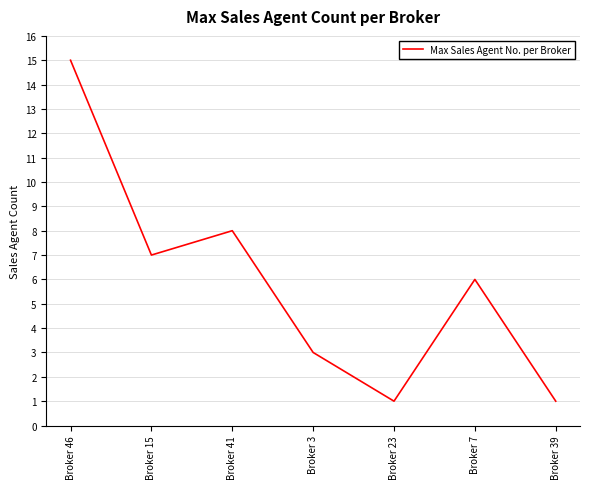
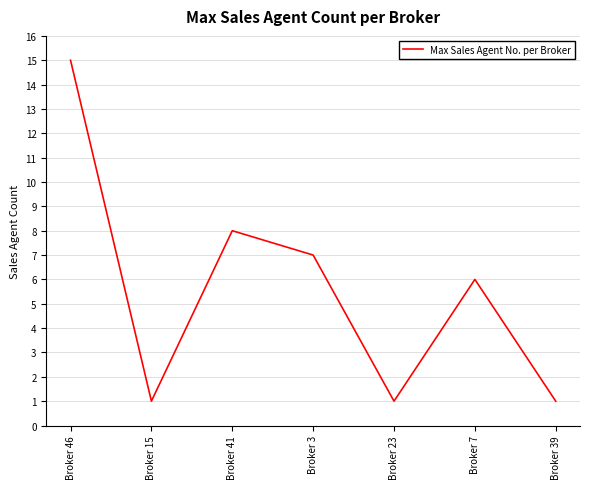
Broker 15: 7 -> 1
Broker 3: 3 -> 7
